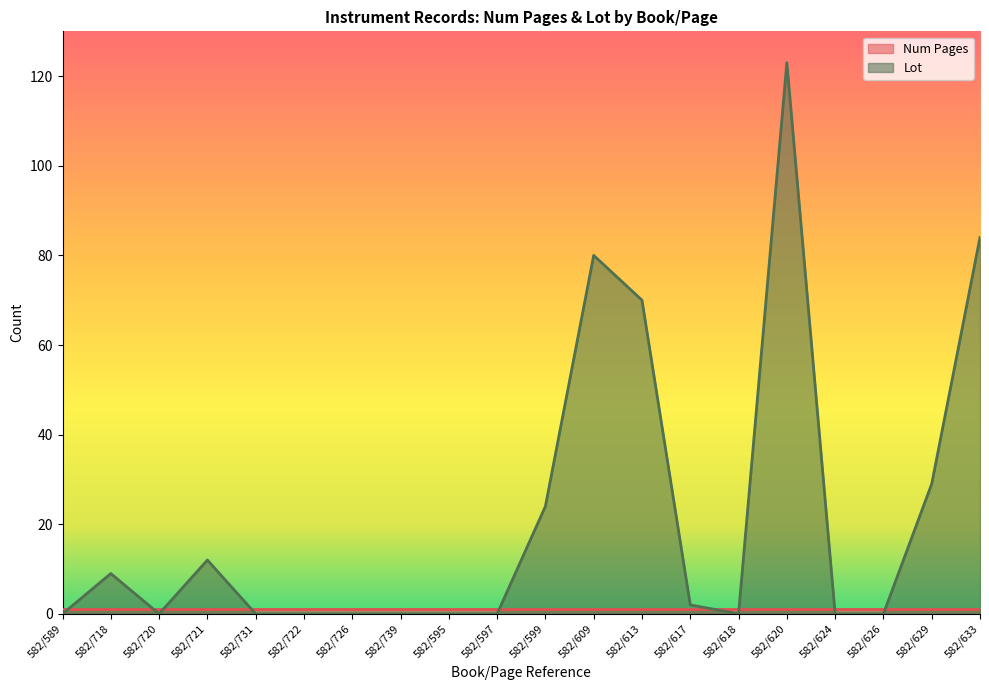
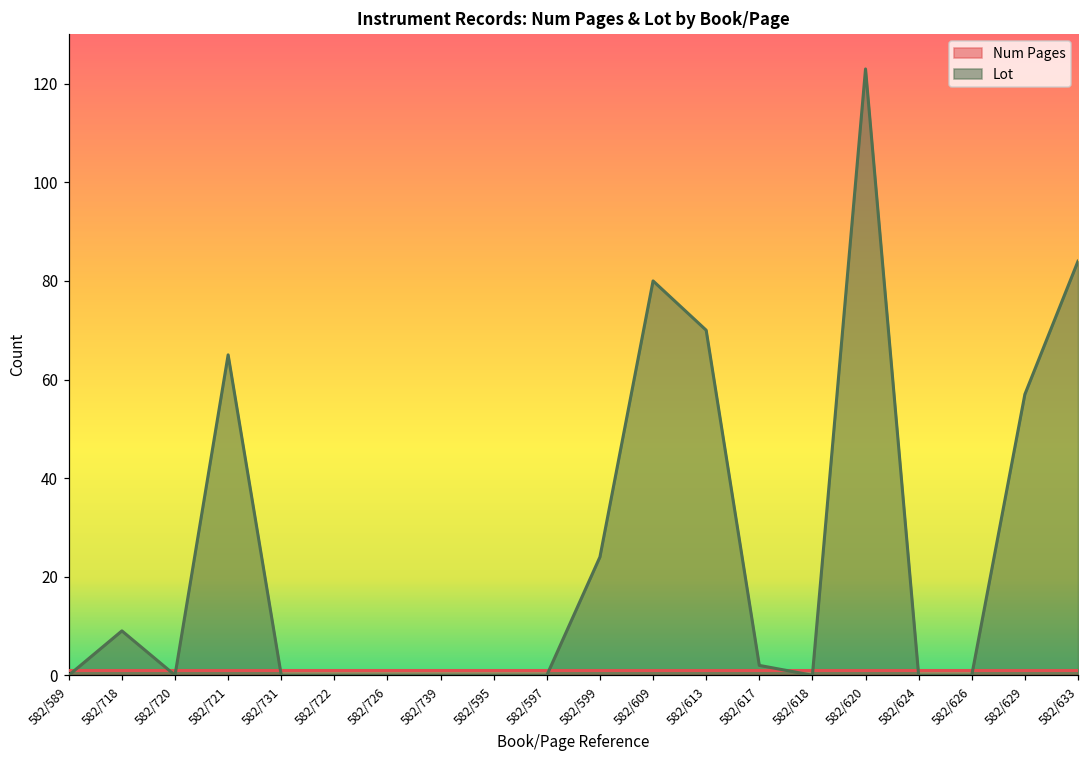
Lot, 582/721: 12 -> 65
Lot, 582/629: 29 -> 57
